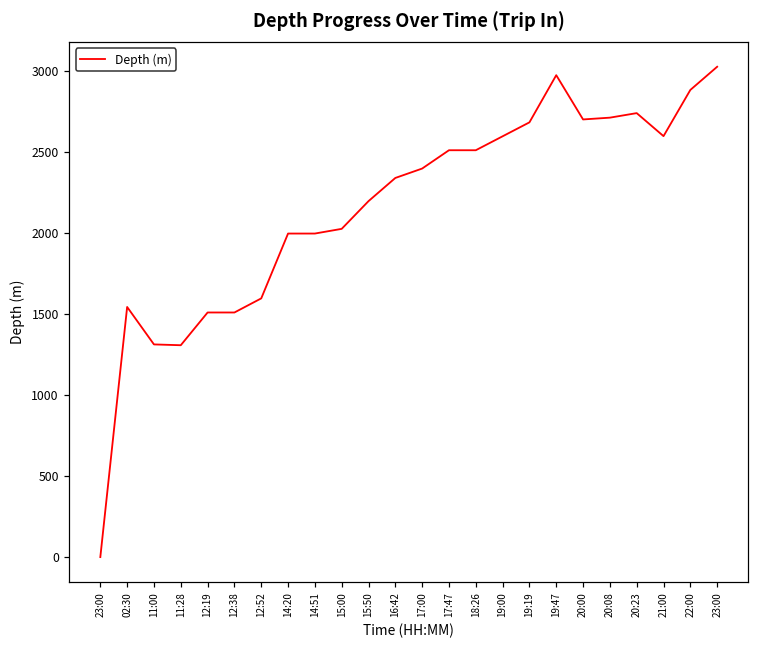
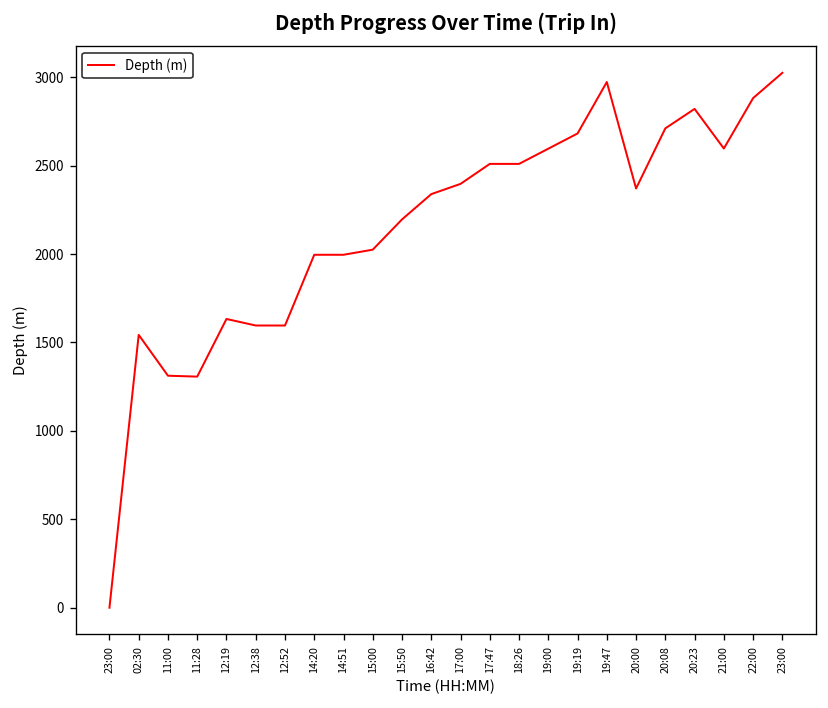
12:19: 1510 -> 1630
12:38: 1510 -> 1600
20:00: 2700 -> 2370
20:23: 2740 -> 2820
